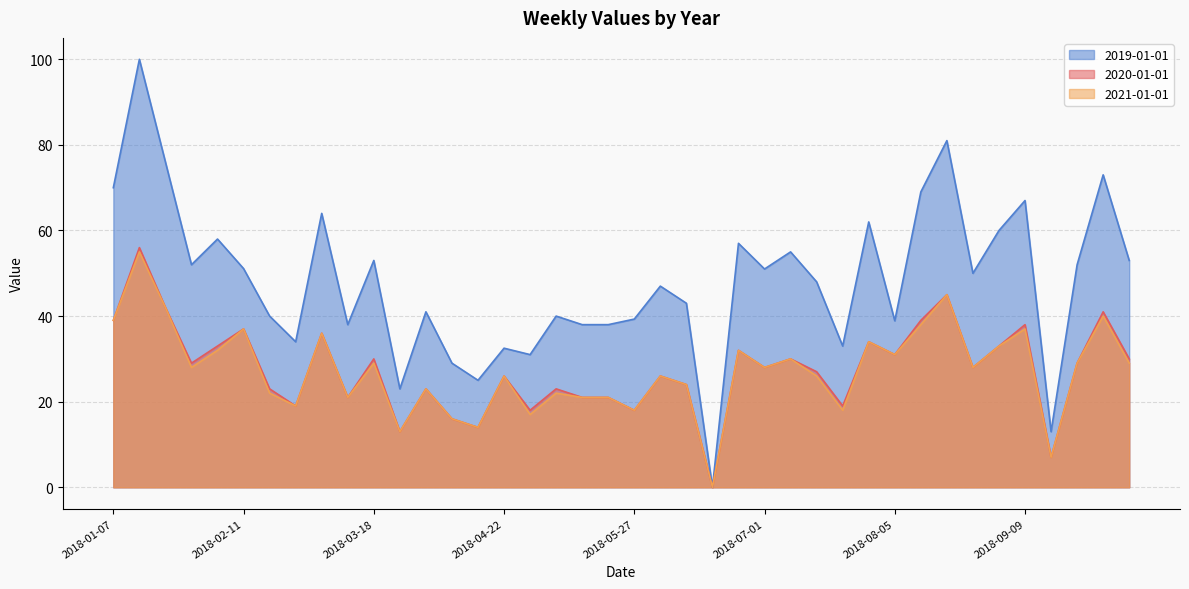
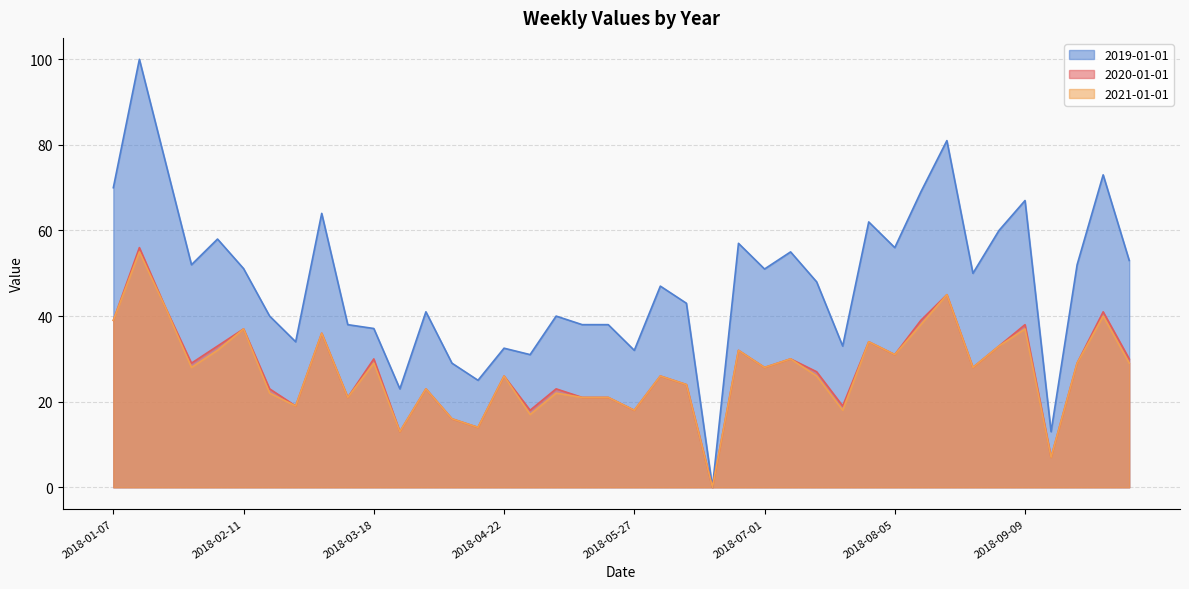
2019-01-01, 2018-03-18: 53 -> 37
2019-01-01, 2018-05-27: 39 -> 32
2019-01-01, 2018-08-05: 39 -> 56
